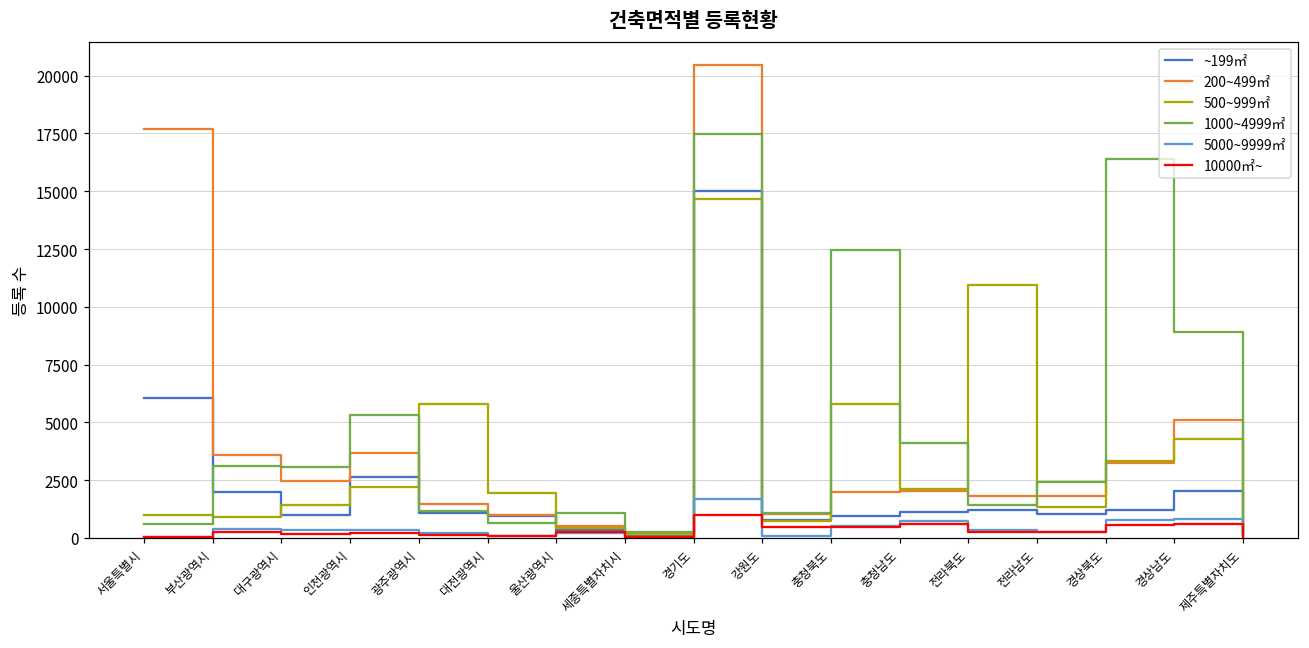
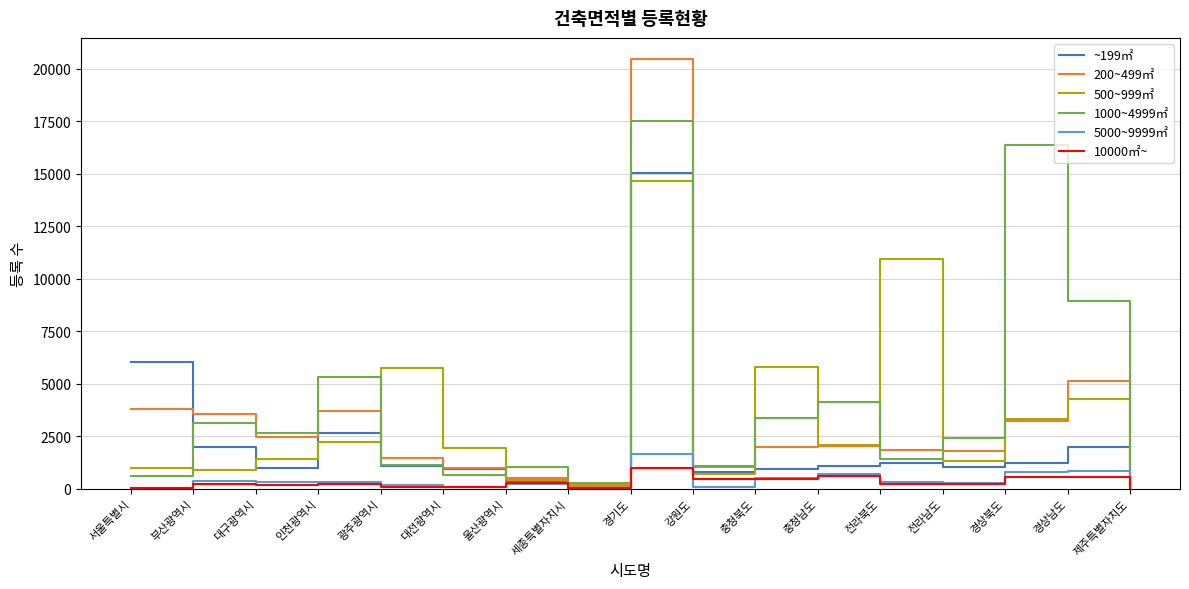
200~499㎡, 서울특별시: 17700 -> 3800
1000~4999㎡, 대구광역시: 3100 -> 2700
1000~4999㎡, 충청북도: 12400 -> 3400
